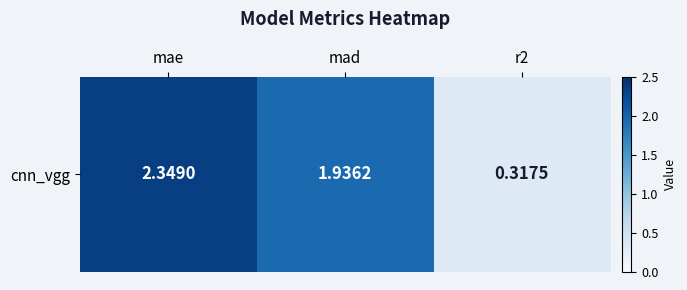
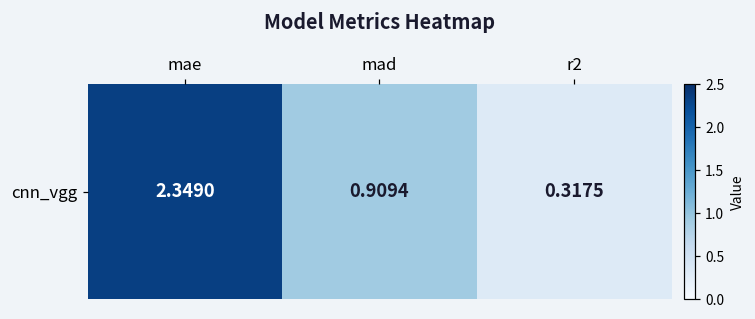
cnn_vgg, mad: 1.9362 -> 0.9094
